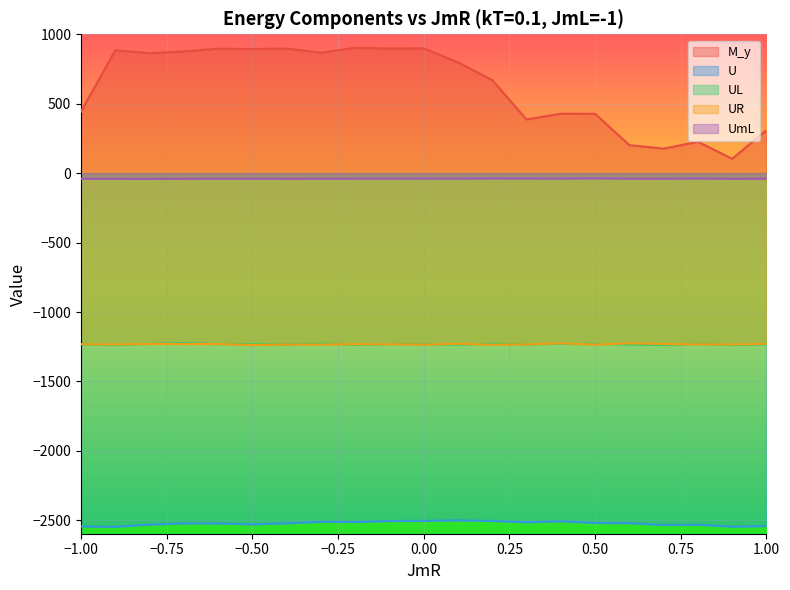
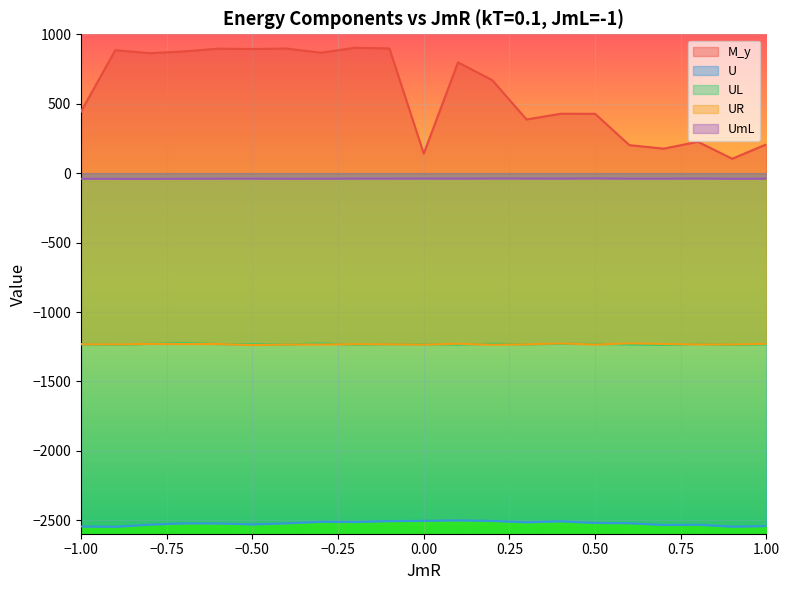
M_y, 0.00: 900 -> 140
M_y, 1.00: 310 -> 210
